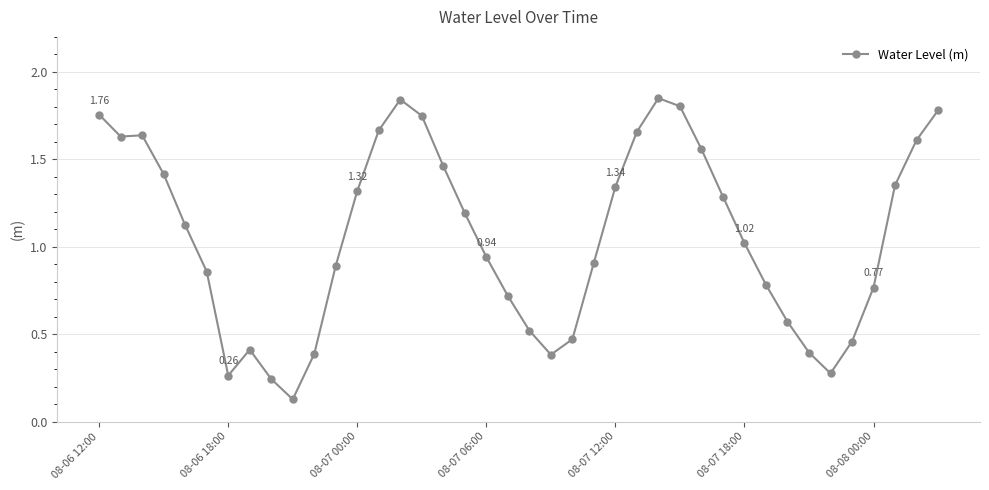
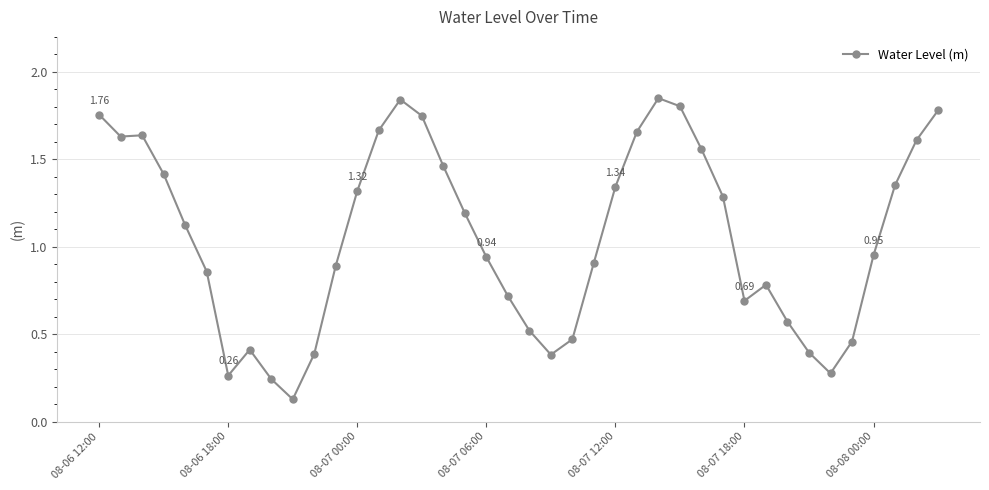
08-07 18:00: 1.02 -> 0.69
08-08 00:00: 0.77 -> 0.95
